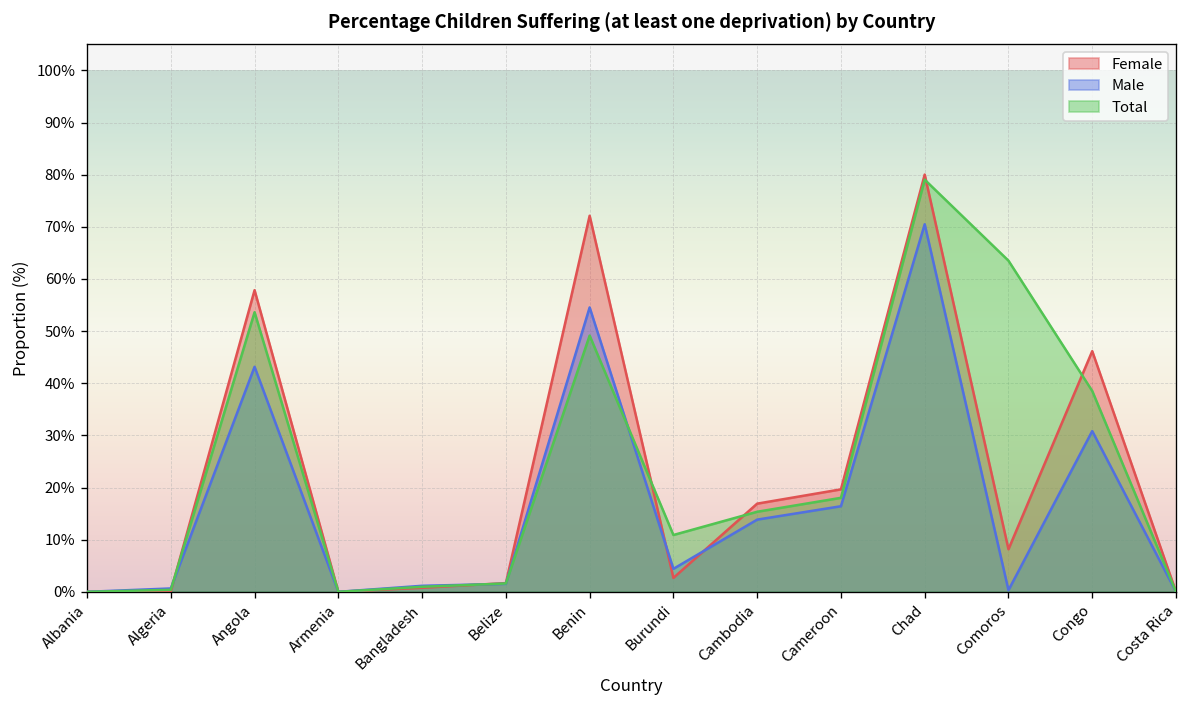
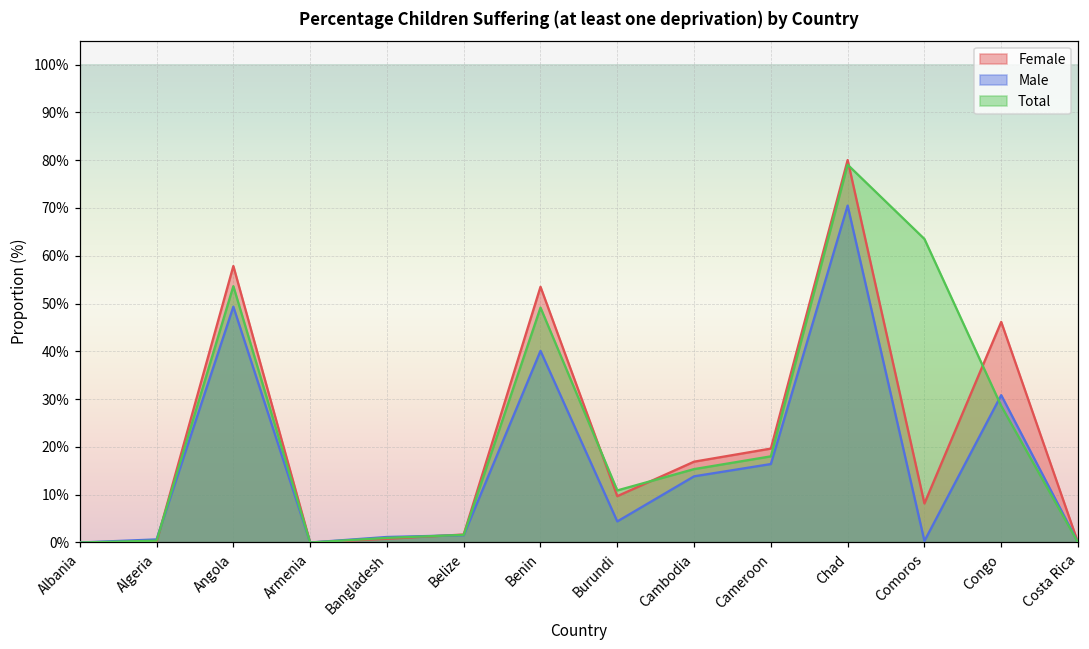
Male, Angola: 43% -> 49%
Female, Benin: 72% -> 54%
Male, Benin: 55% -> 40%
Female, Burundi: 3% -> 10%
Total, Congo: 39% -> 29%
